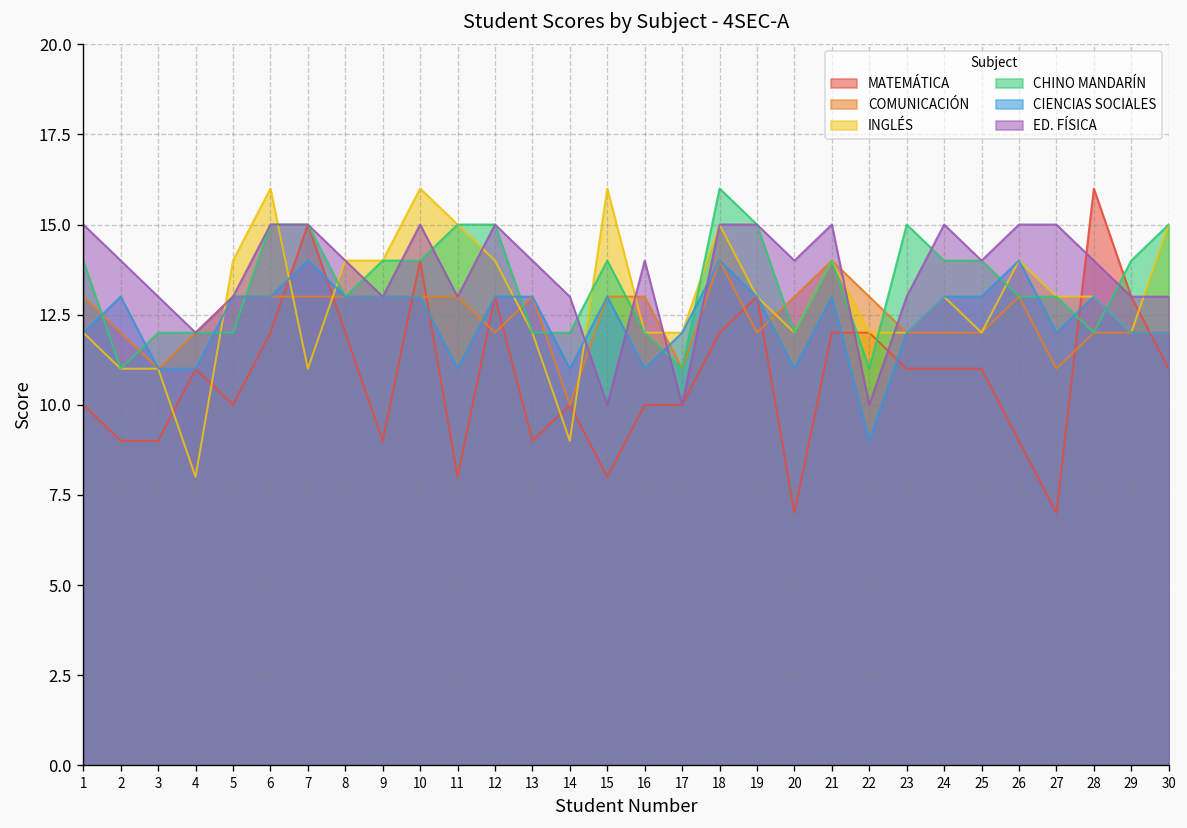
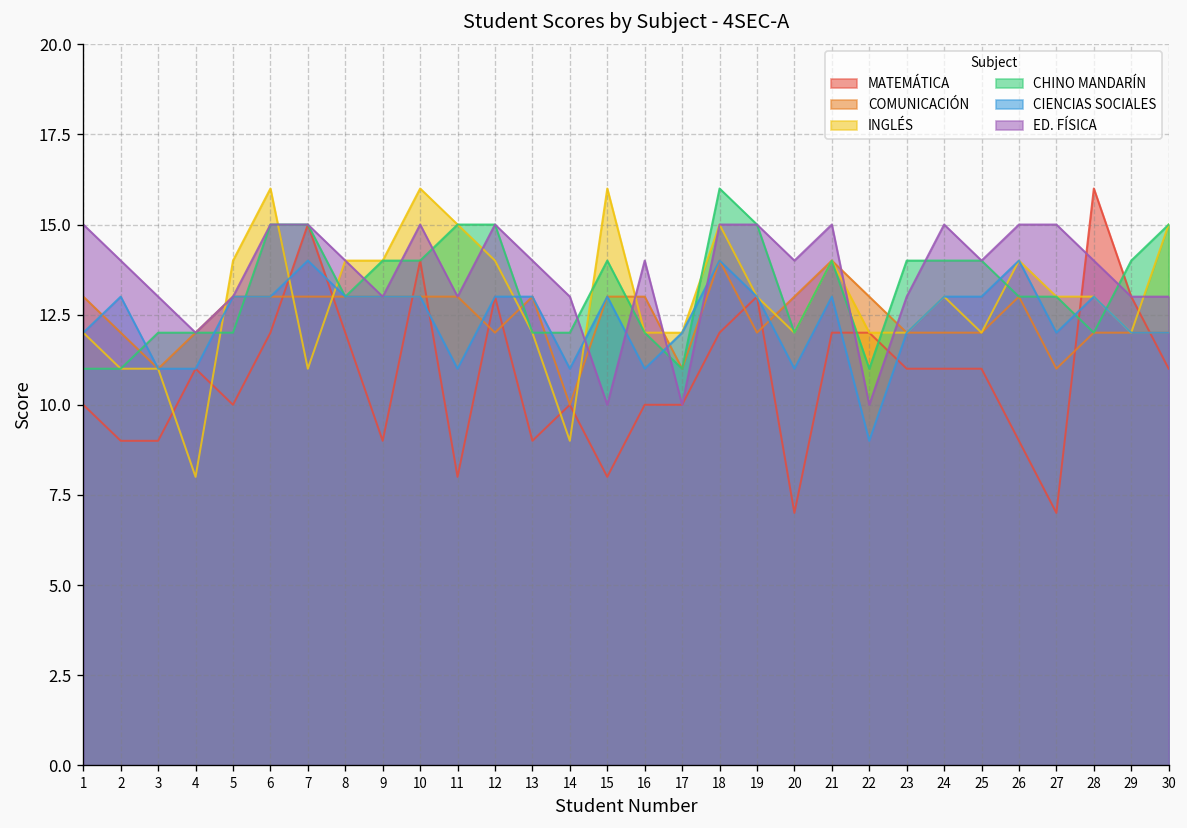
CHINO MANDARÍN, 1: 14 -> 11
CHINO MANDARÍN, 23: 15 -> 14
